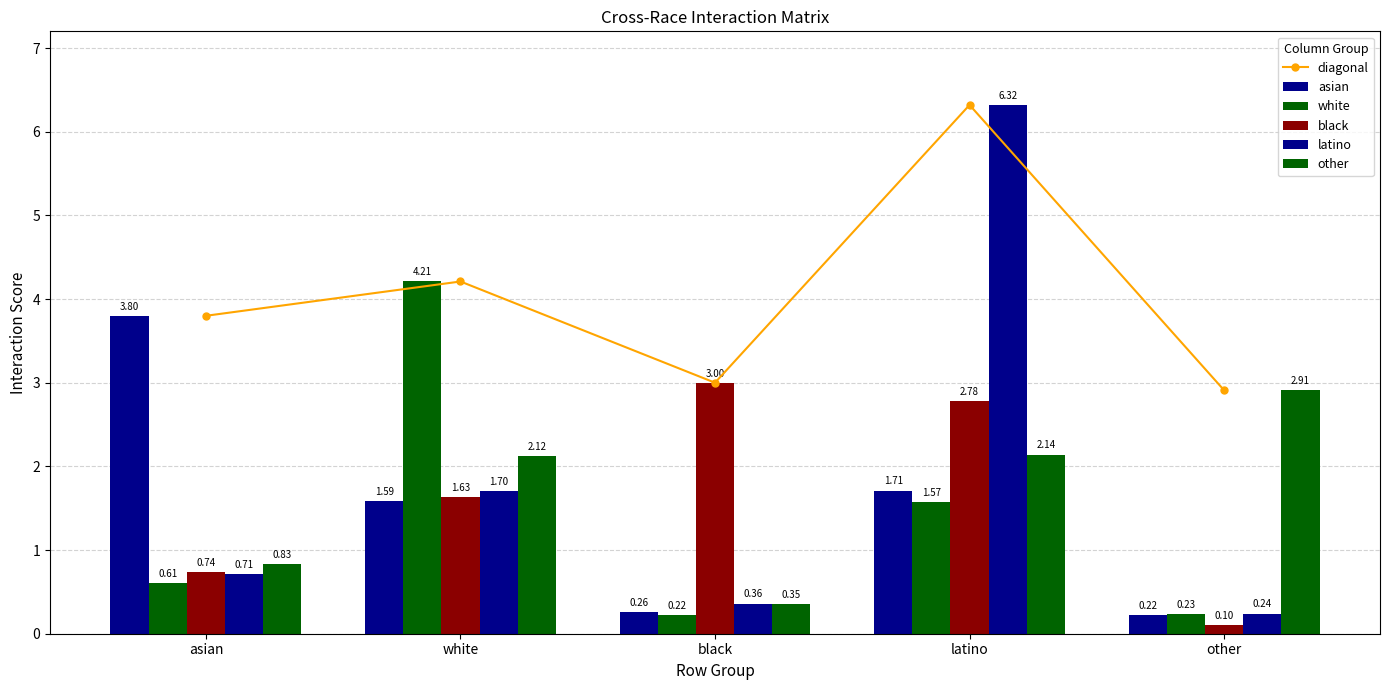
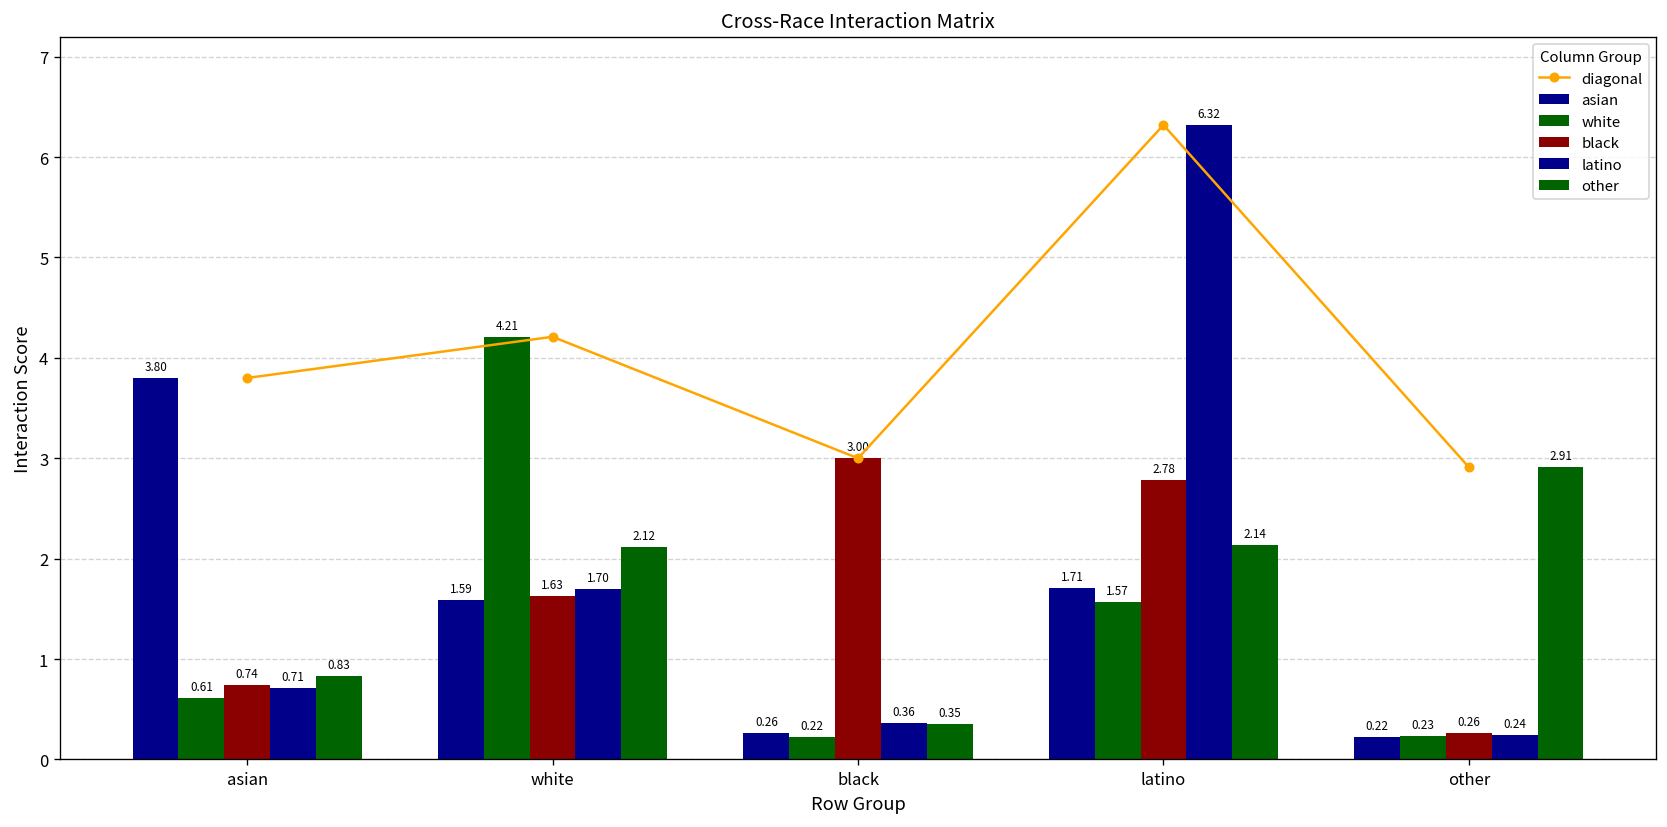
black, other: 0.10 -> 0.26
